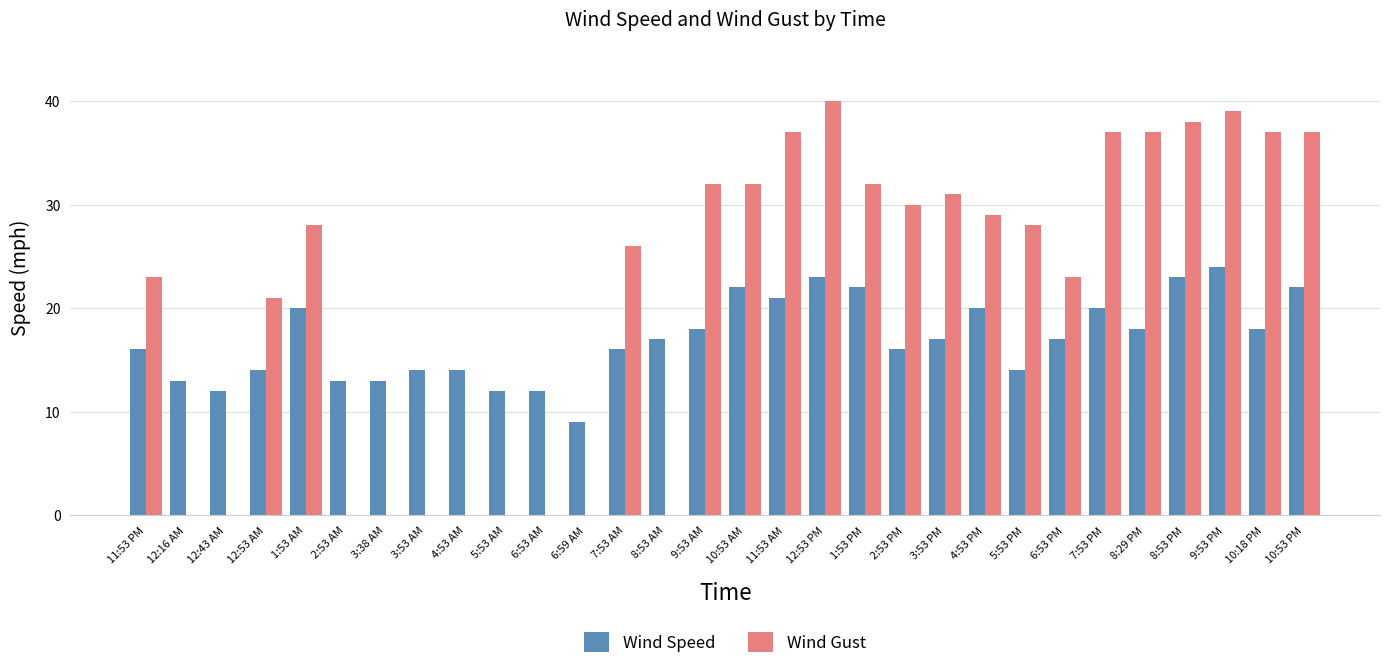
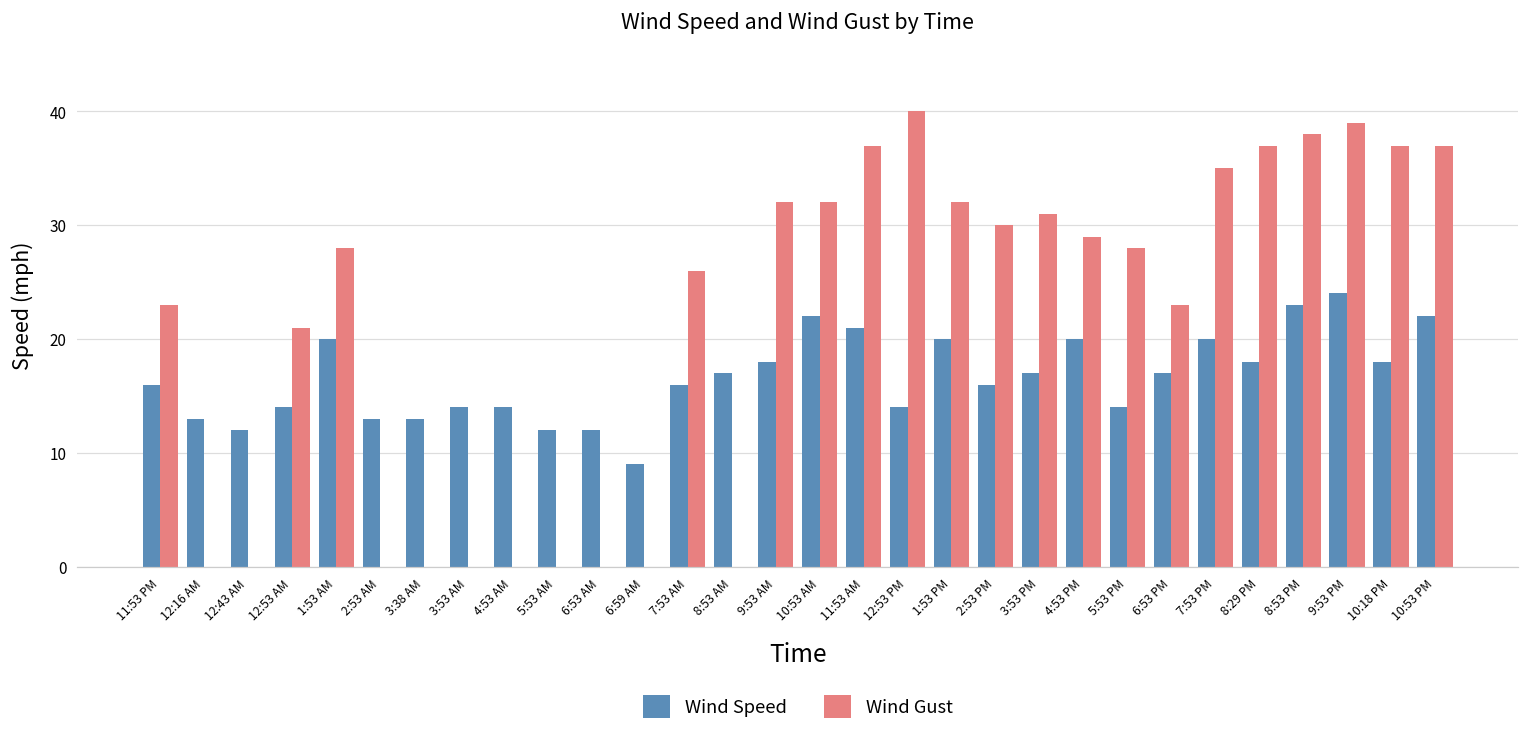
Wind Speed, 12:53 PM: 23 -> 14
Wind Speed, 1:53 PM: 22 -> 20
Wind Gust, 7:53 PM: 37 -> 35
